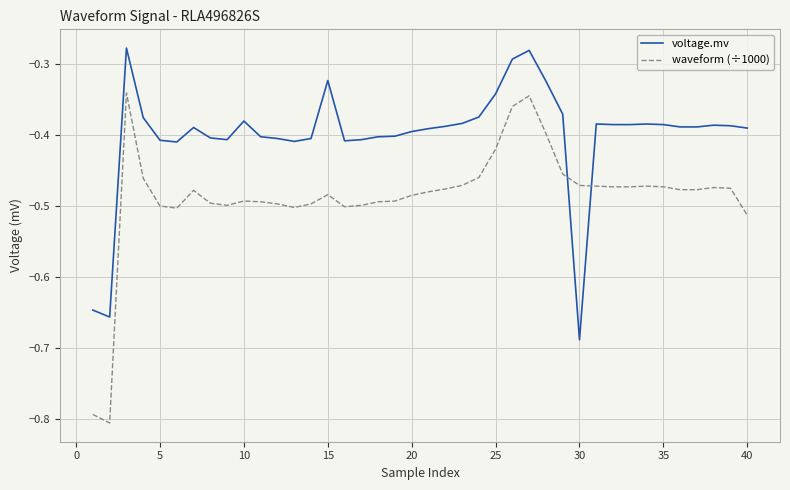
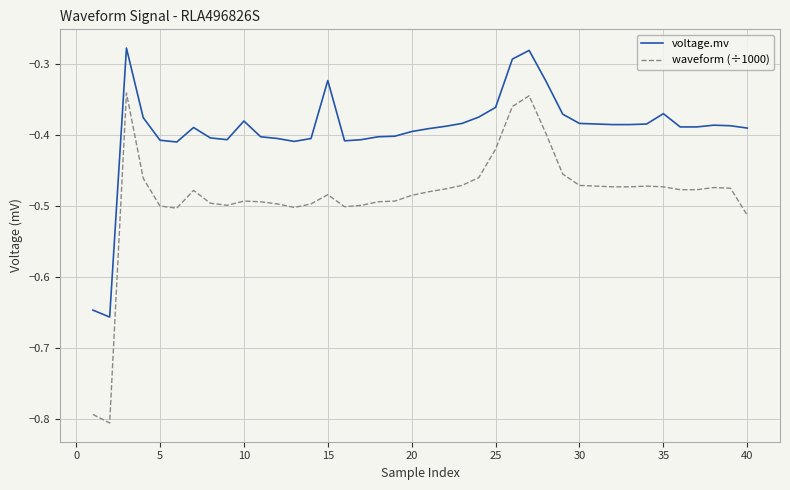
voltage.mv, 25: -0.34 -> -0.36
voltage.mv, 30: -0.69 -> -0.38
voltage.mv, 35: -0.39 -> -0.37
